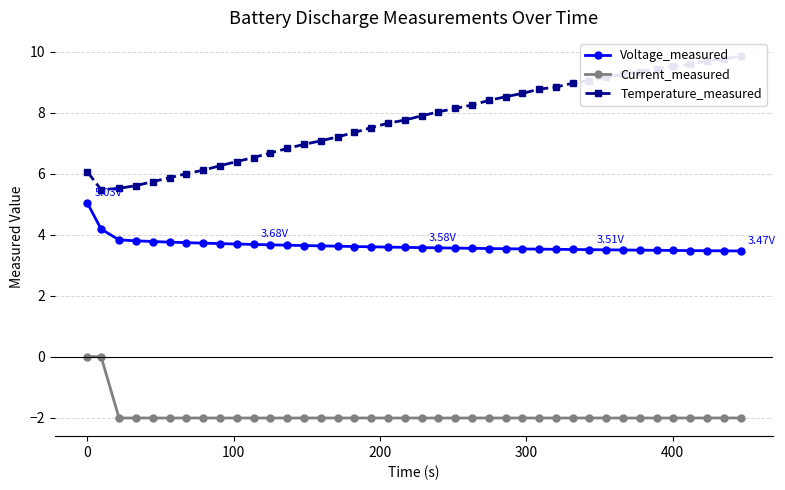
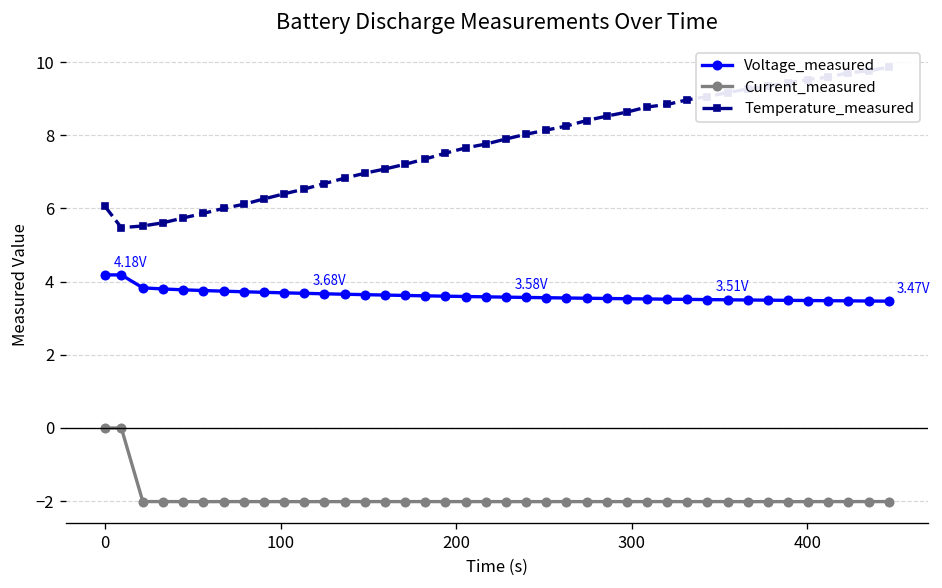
Voltage_measured, 0: 5.03V -> 4.18V
